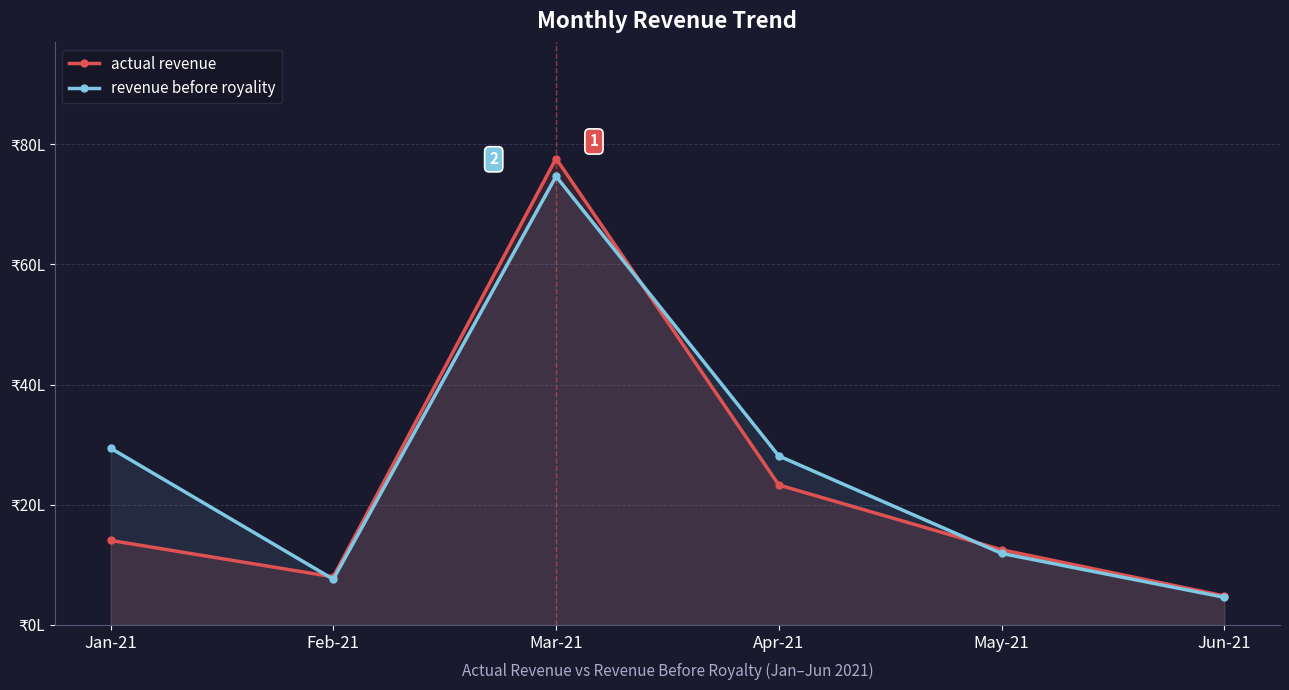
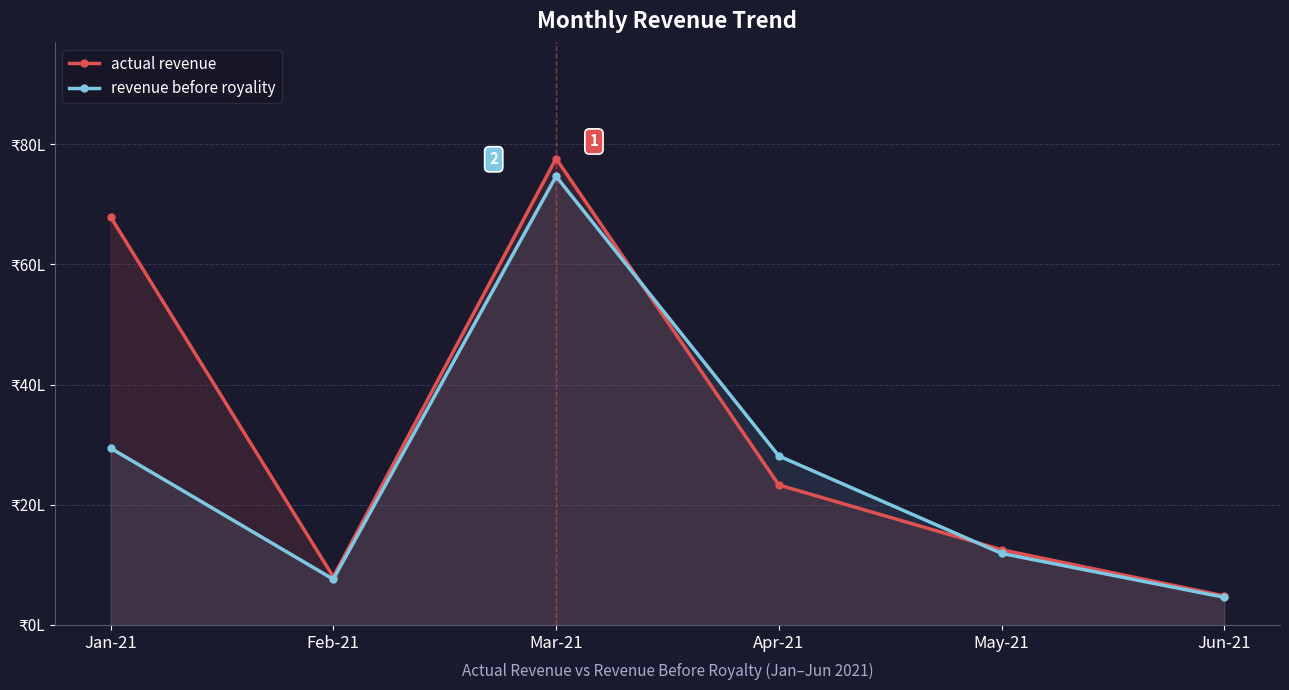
actual revenue, Jan-21: ₹14L -> ₹68L
